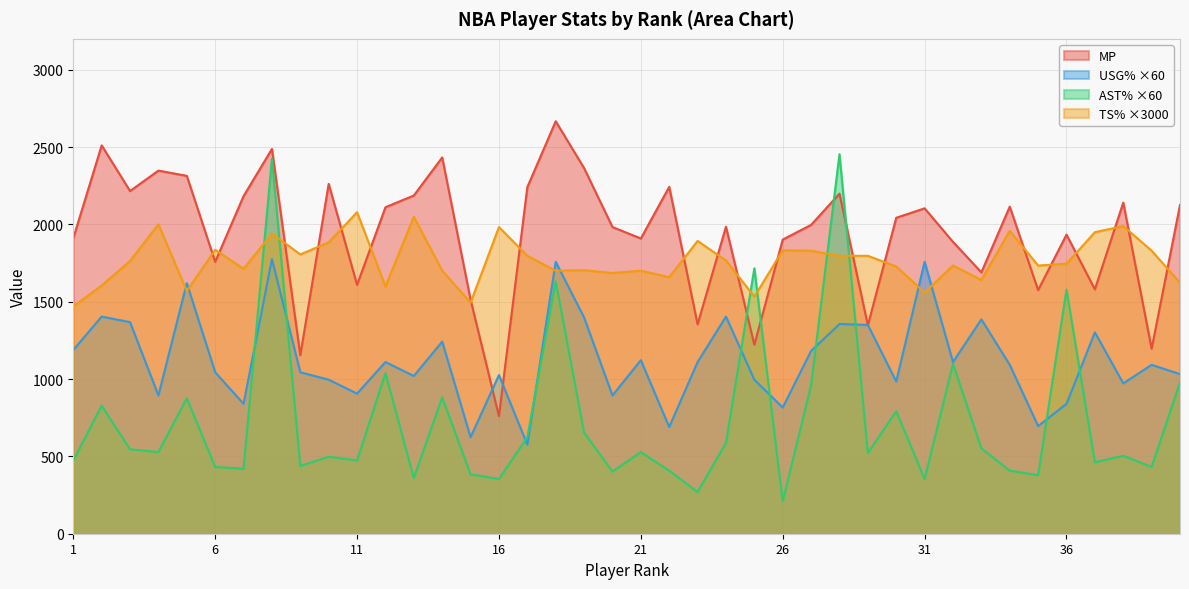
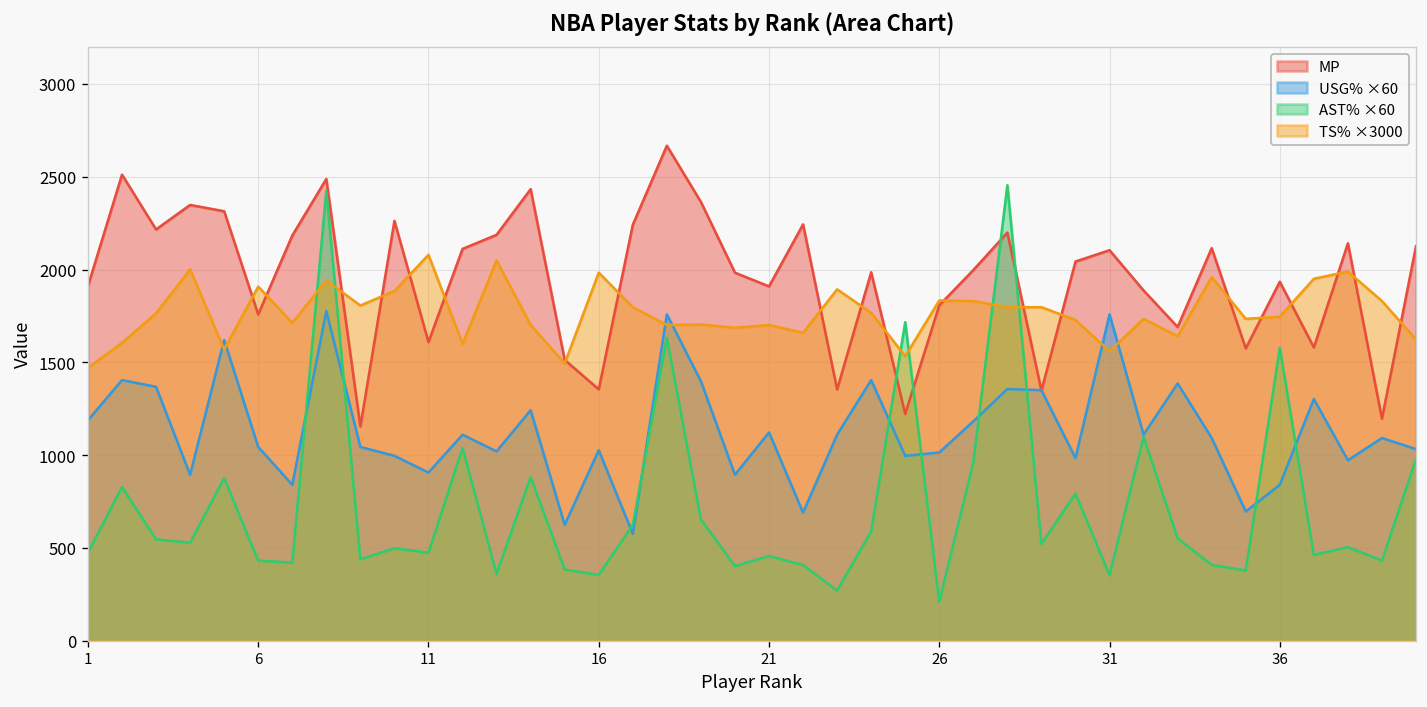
TS% ×3000, 6: 1840 -> 1910
MP, 16: 760 -> 1350
AST% ×60, 21: 530 -> 460
MP, 26: 1900 -> 1810
USG% ×60, 26: 820 -> 1010
